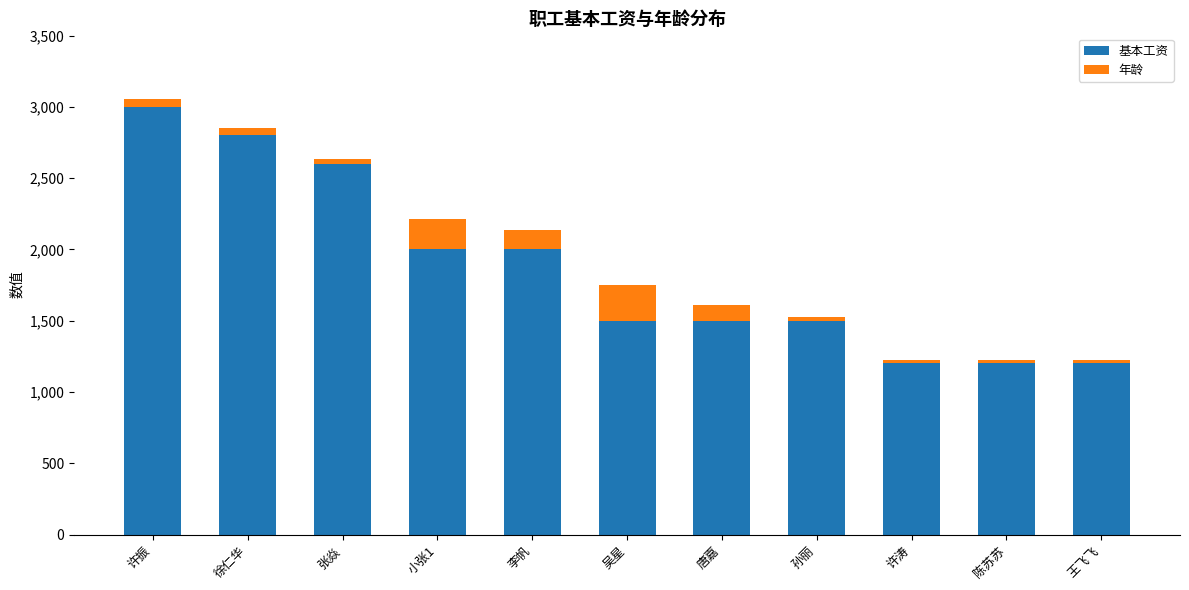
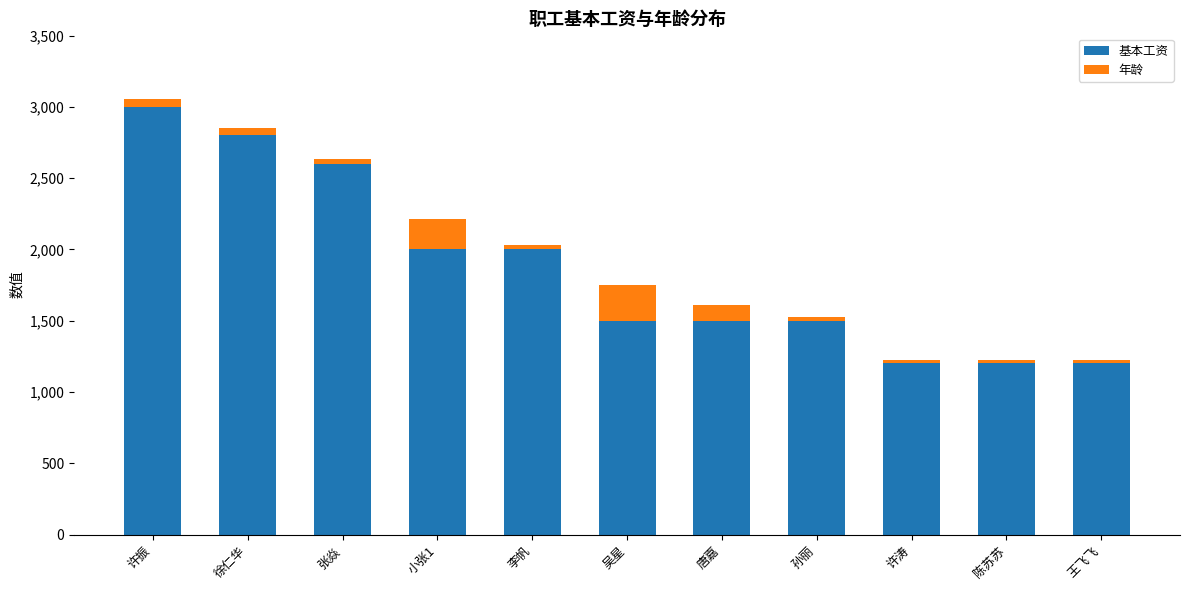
年龄, 李帆: 130 -> 30
